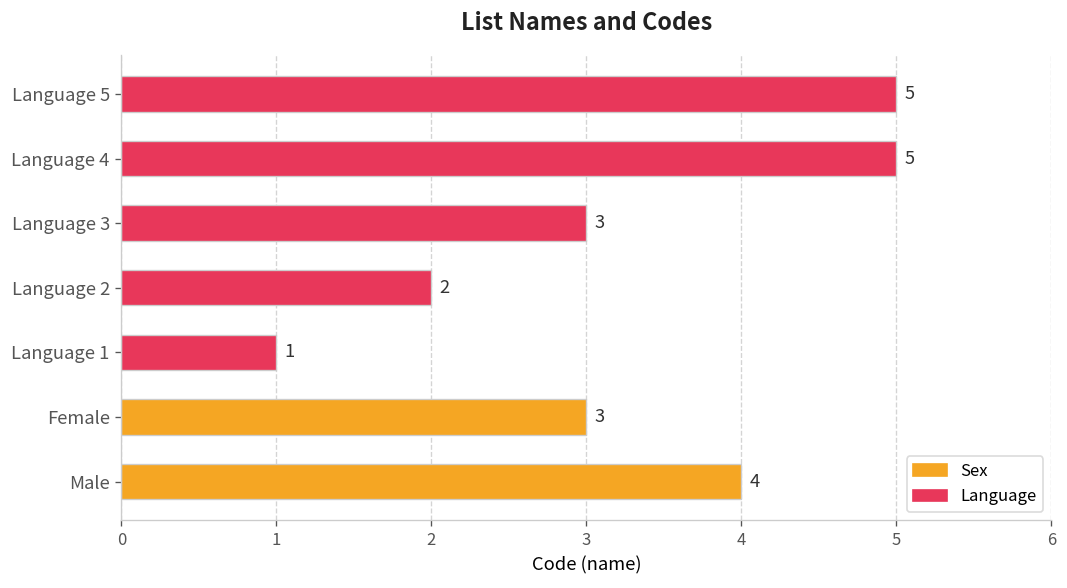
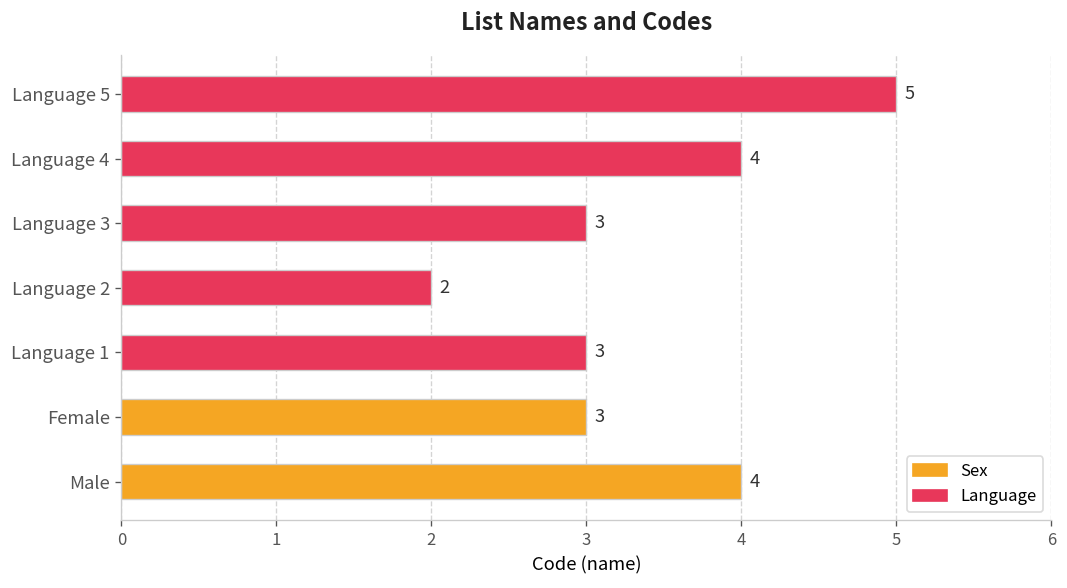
Language 4: 5 -> 4
Language 1: 1 -> 3
